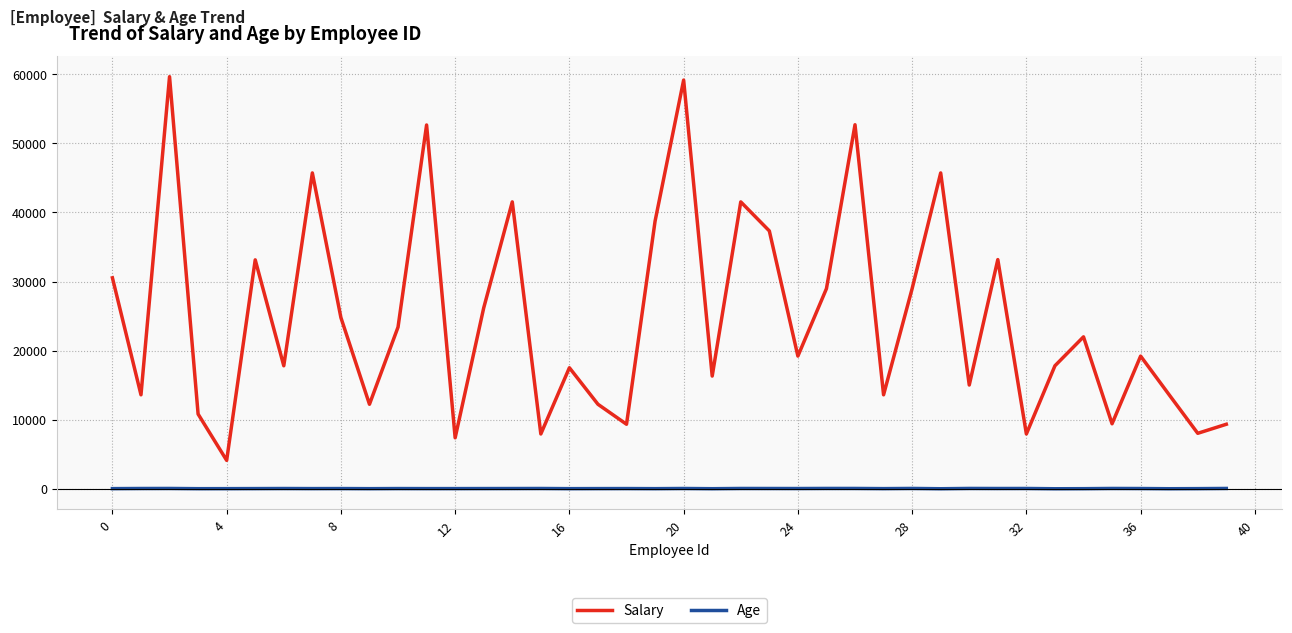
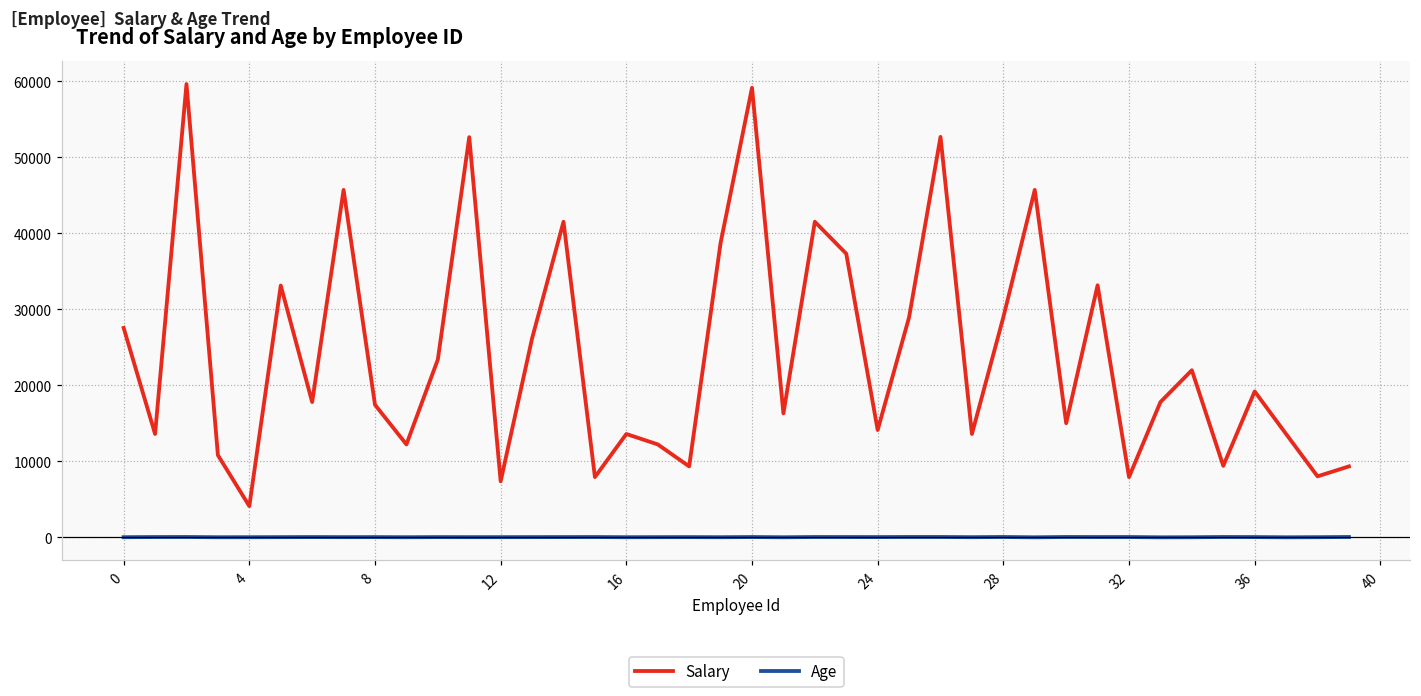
Salary, 0: 31000 -> 28000
Salary, 8: 25000 -> 17000
Salary, 16: 18000 -> 14000
Salary, 24: 19000 -> 14000
